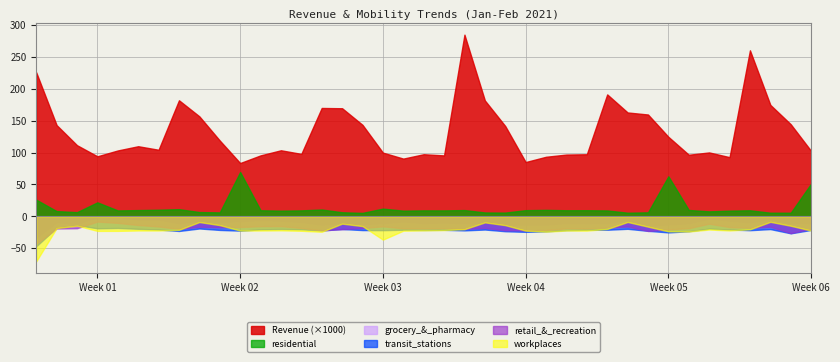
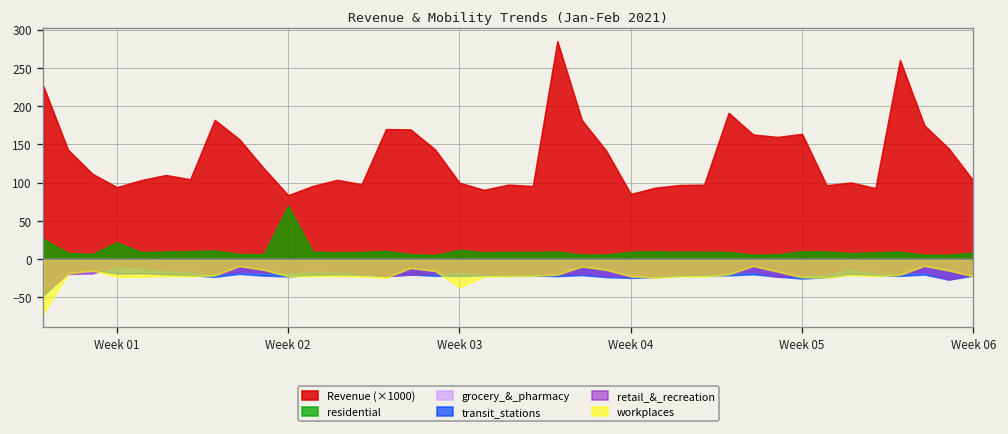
Revenue (×1000), Week 05: 120 -> 160
residential, Week 05: 60 -> 10
residential, Week 06: 50 -> 10
